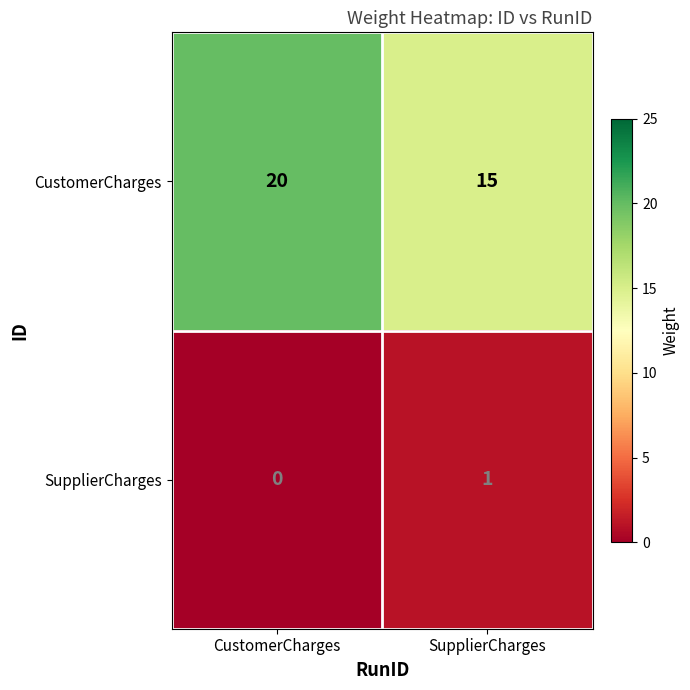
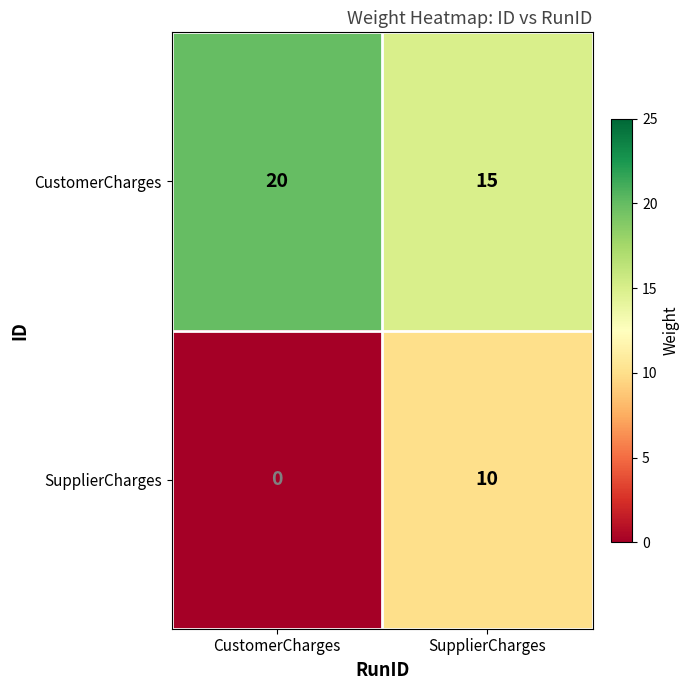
SupplierCharges, SupplierCharges: 1 -> 10
